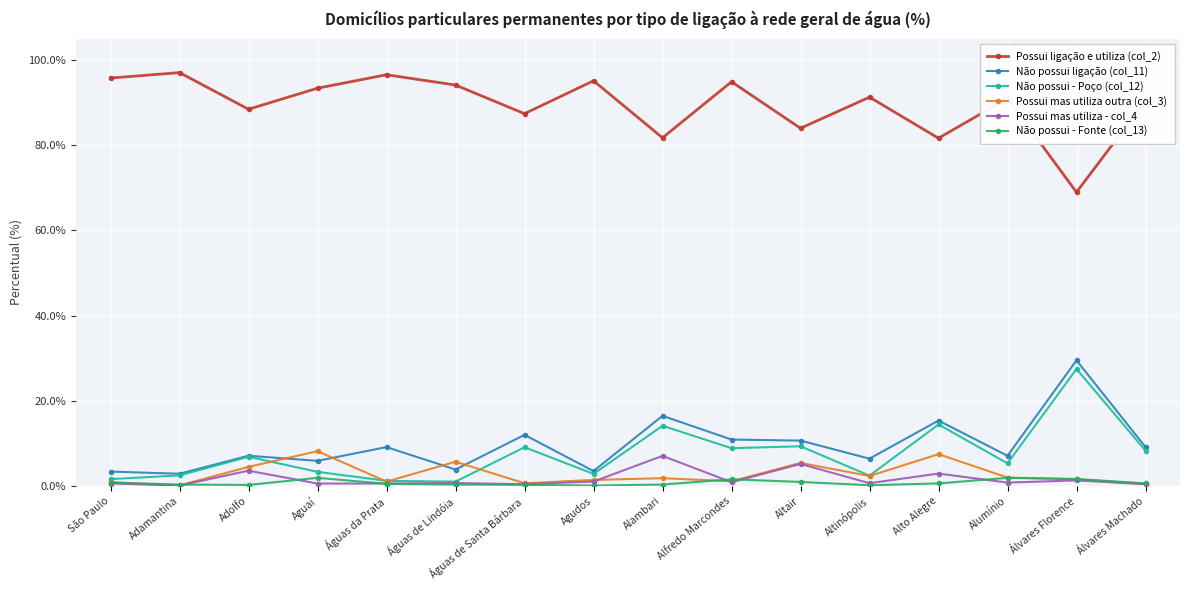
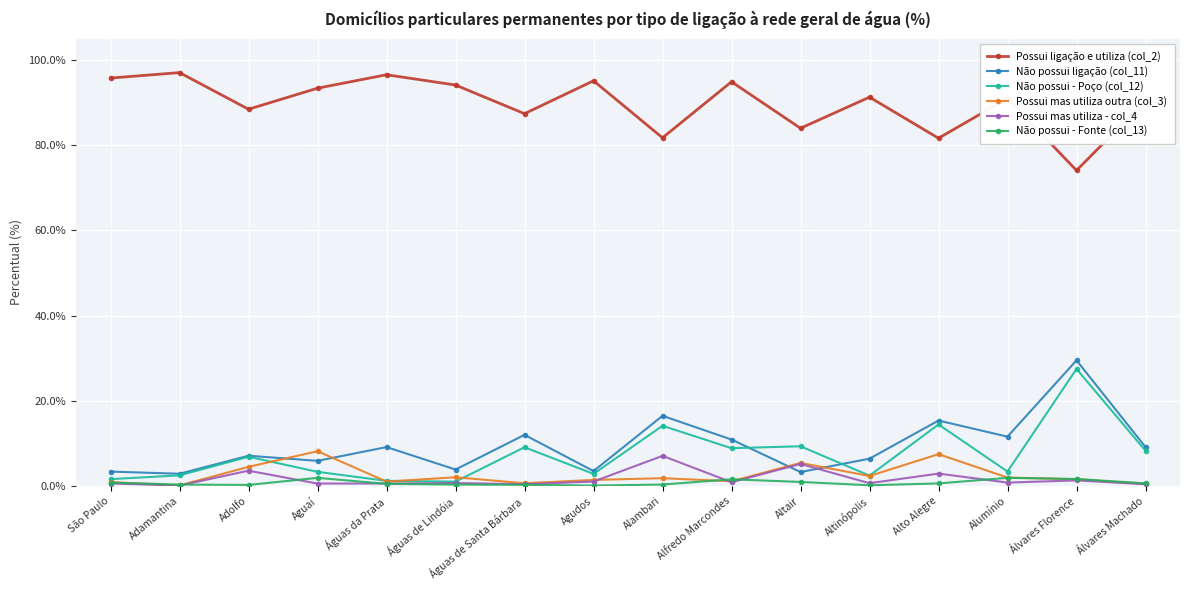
Possui mas utiliza outra (col_3), Águas de Lindóia: 6% -> 2%
Não possui ligação (col_11), Altair: 11% -> 3%
Não possui ligação (col_11), Alumínio: 7% -> 12%
Não possui - Poço (col_12), Alumínio: 5% -> 3%
Possui ligação e utiliza (col_2), Álvares Florence: 69% -> 74%
